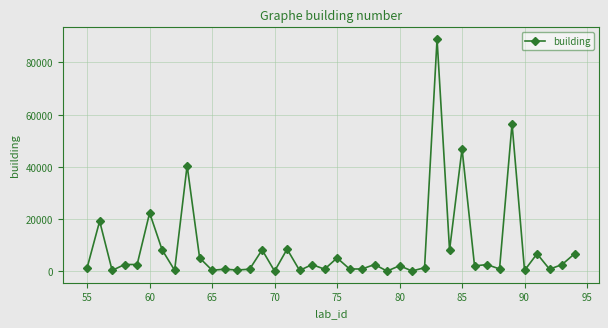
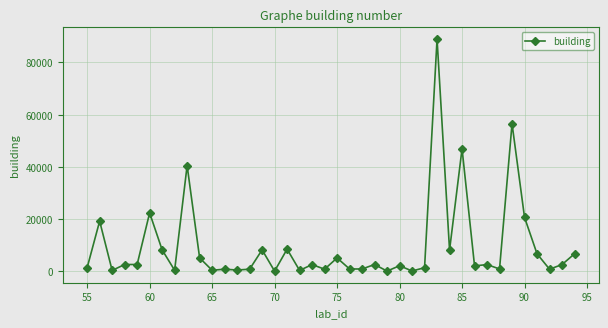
90: 0 -> 21000
